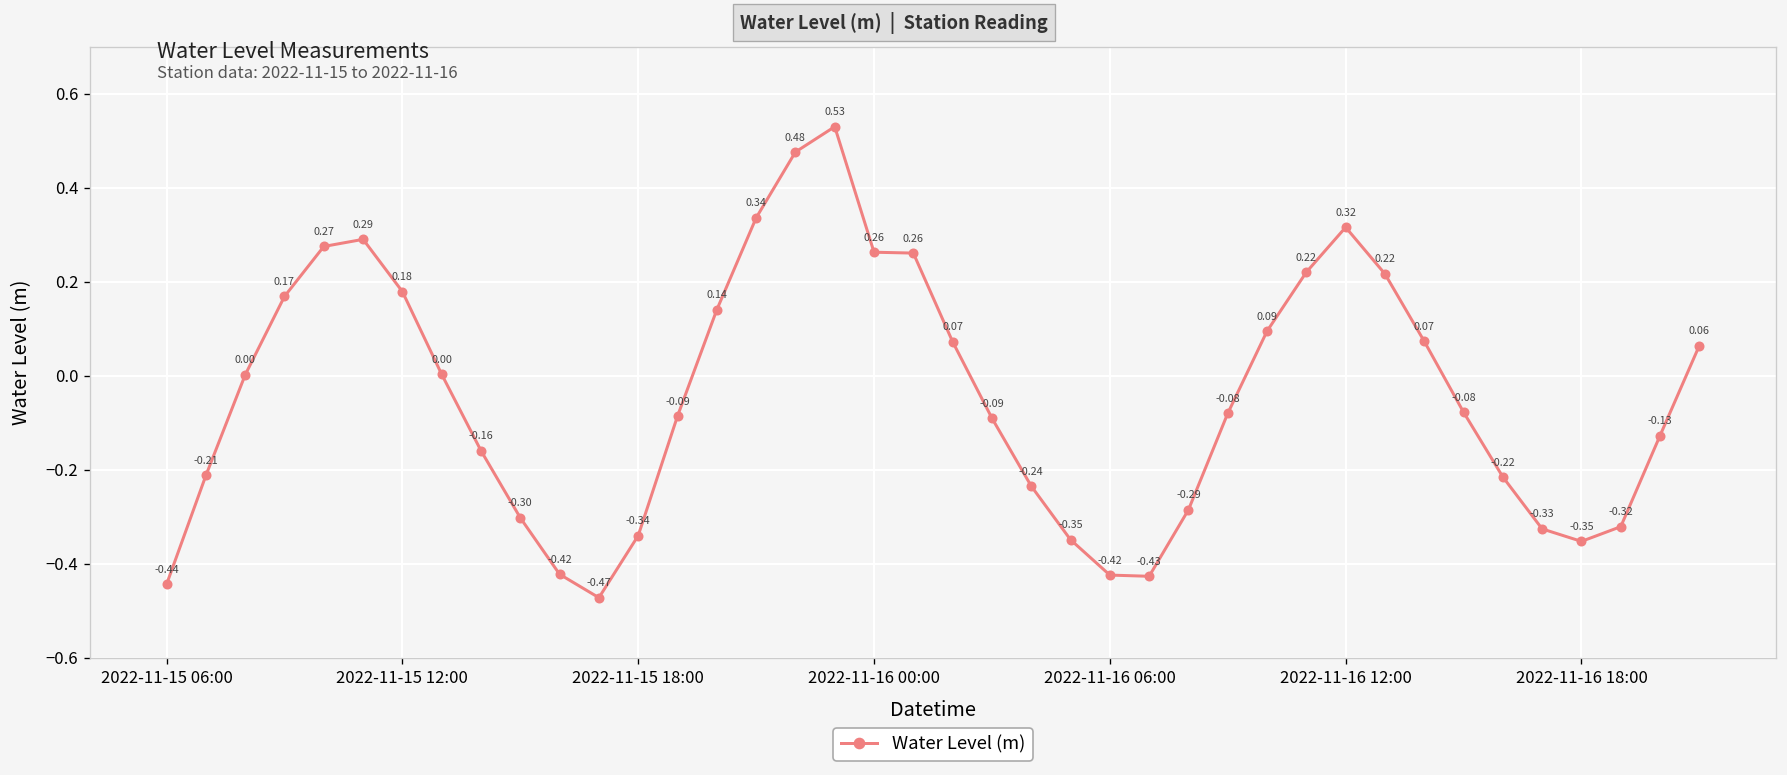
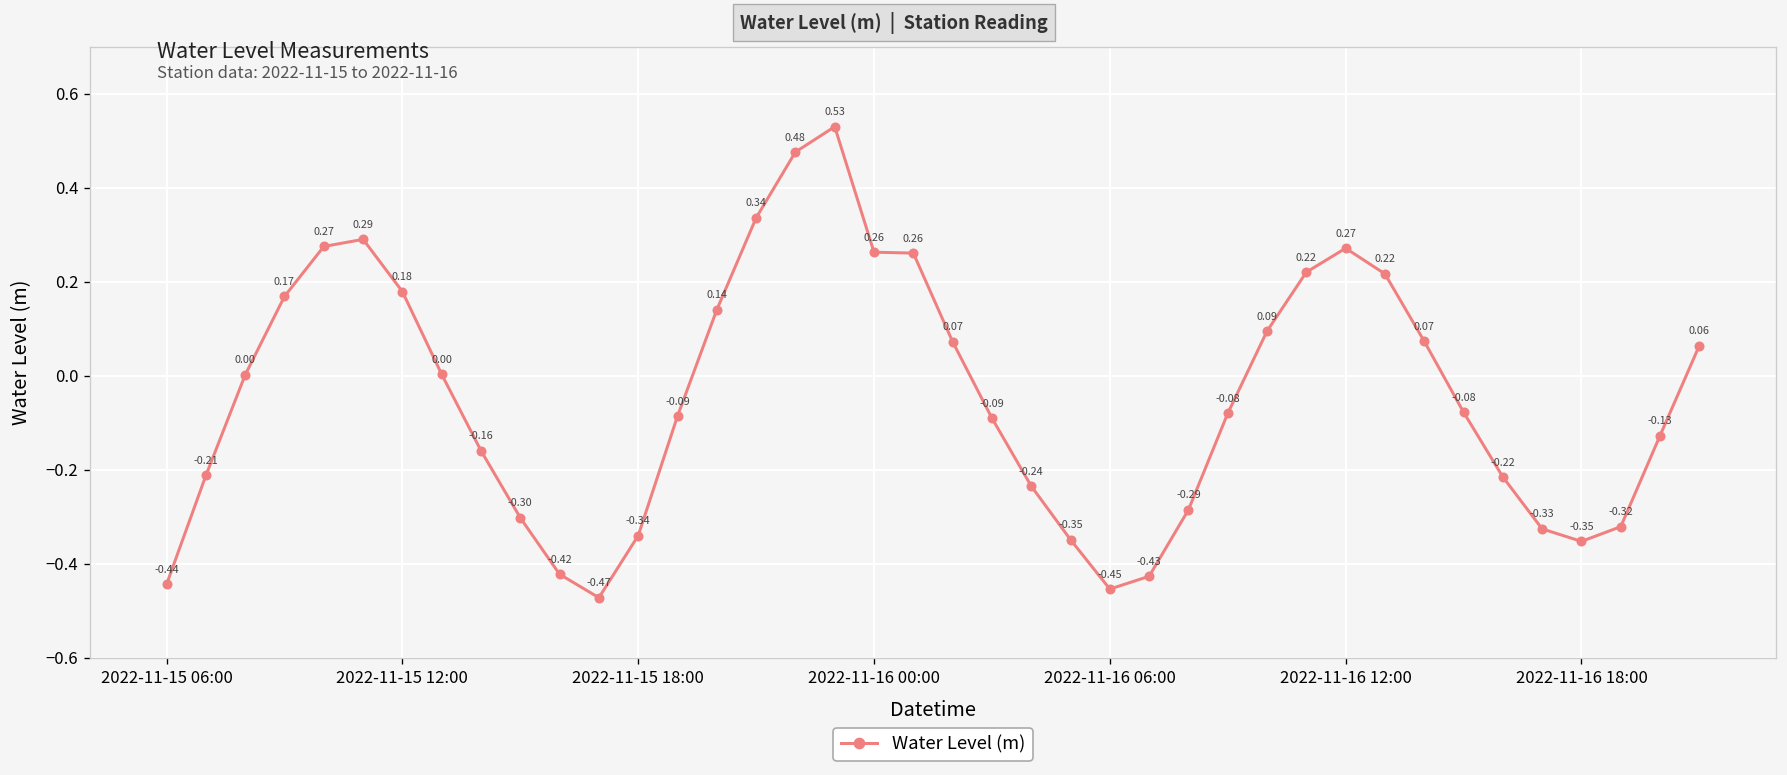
2022-11-16 06:00: -0.42 -> -0.45
2022-11-16 12:00: 0.32 -> 0.27
